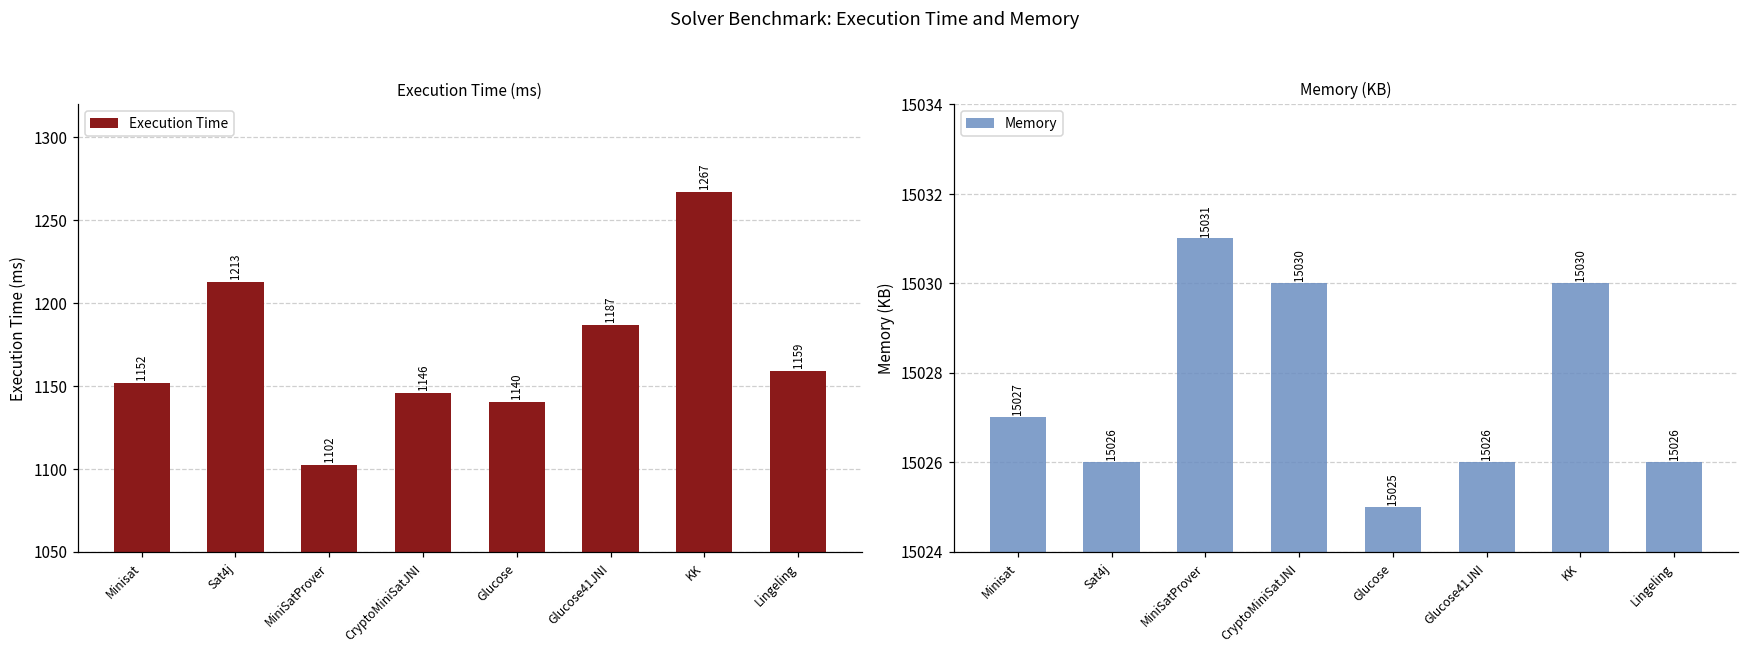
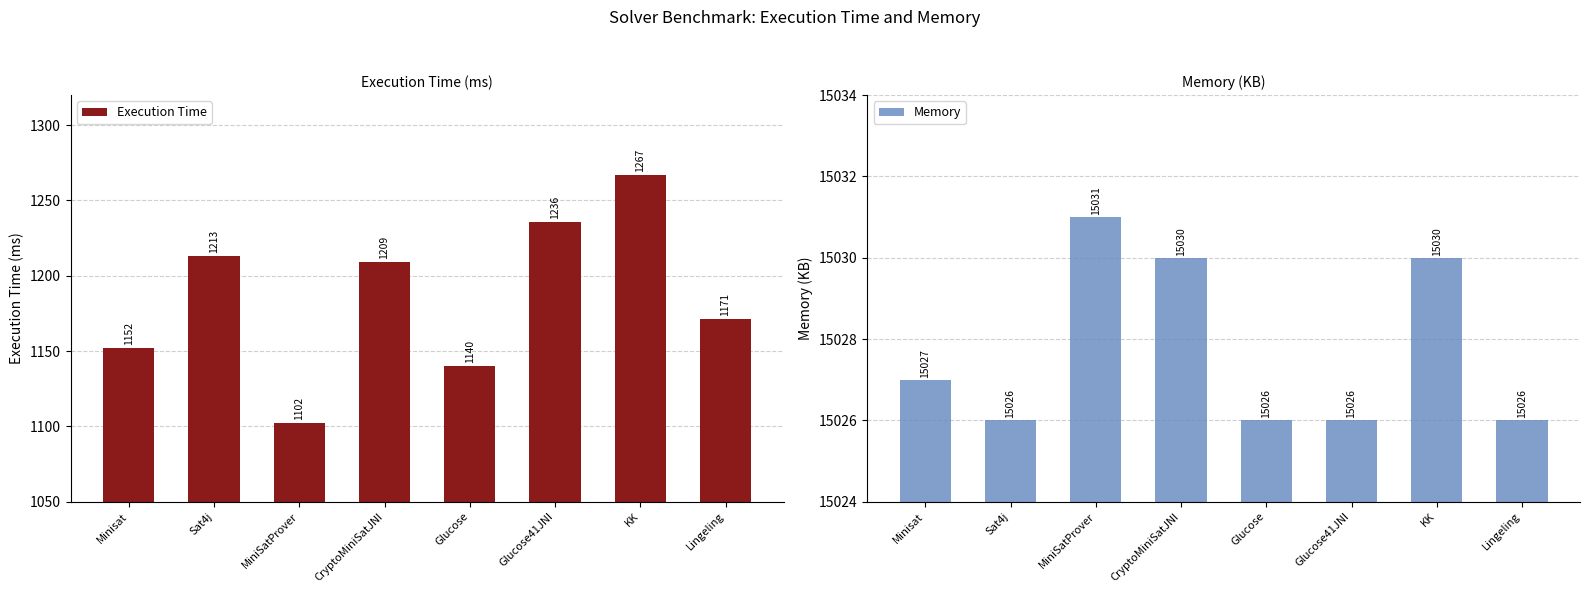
Execution Time (ms), CryptoMiniSatJNI: 1146 -> 1209
Execution Time (ms), Glucose41JNI: 1187 -> 1236
Execution Time (ms), Lingeling: 1159 -> 1171
Memory (KB), Glucose: 15025 -> 15026
